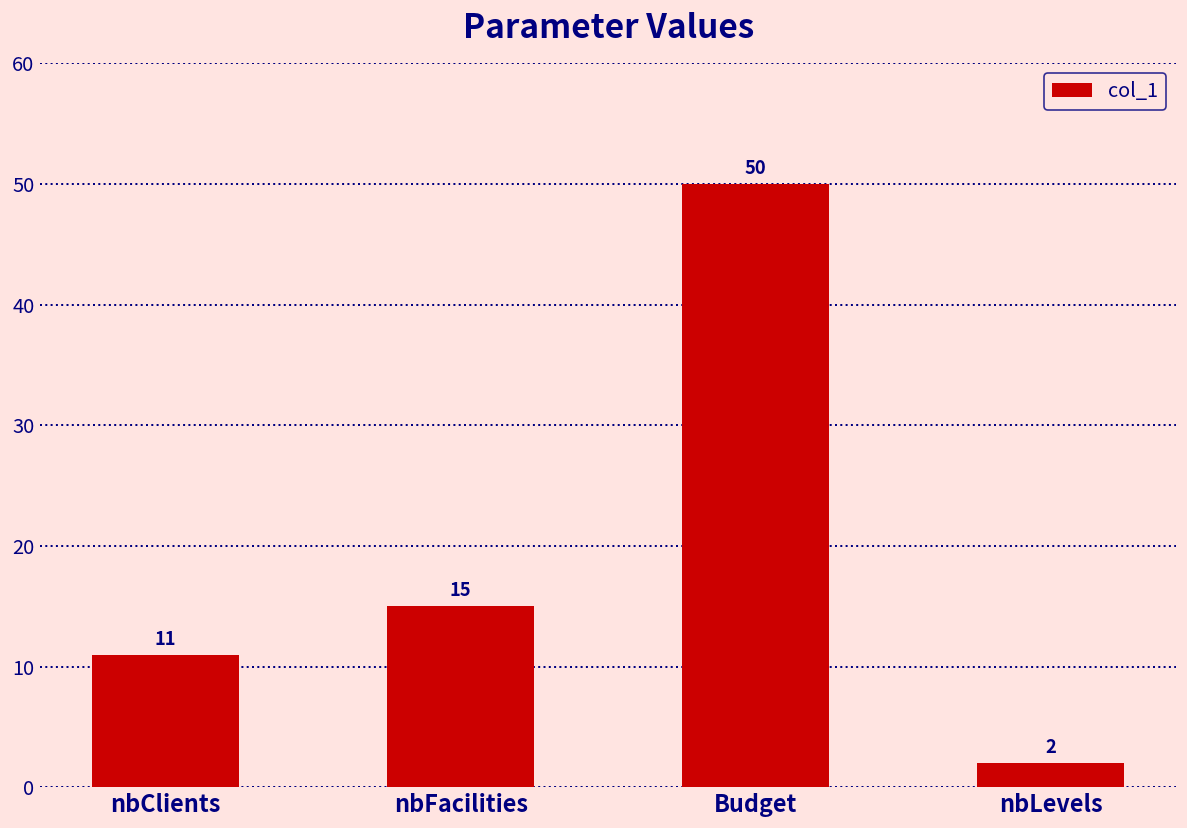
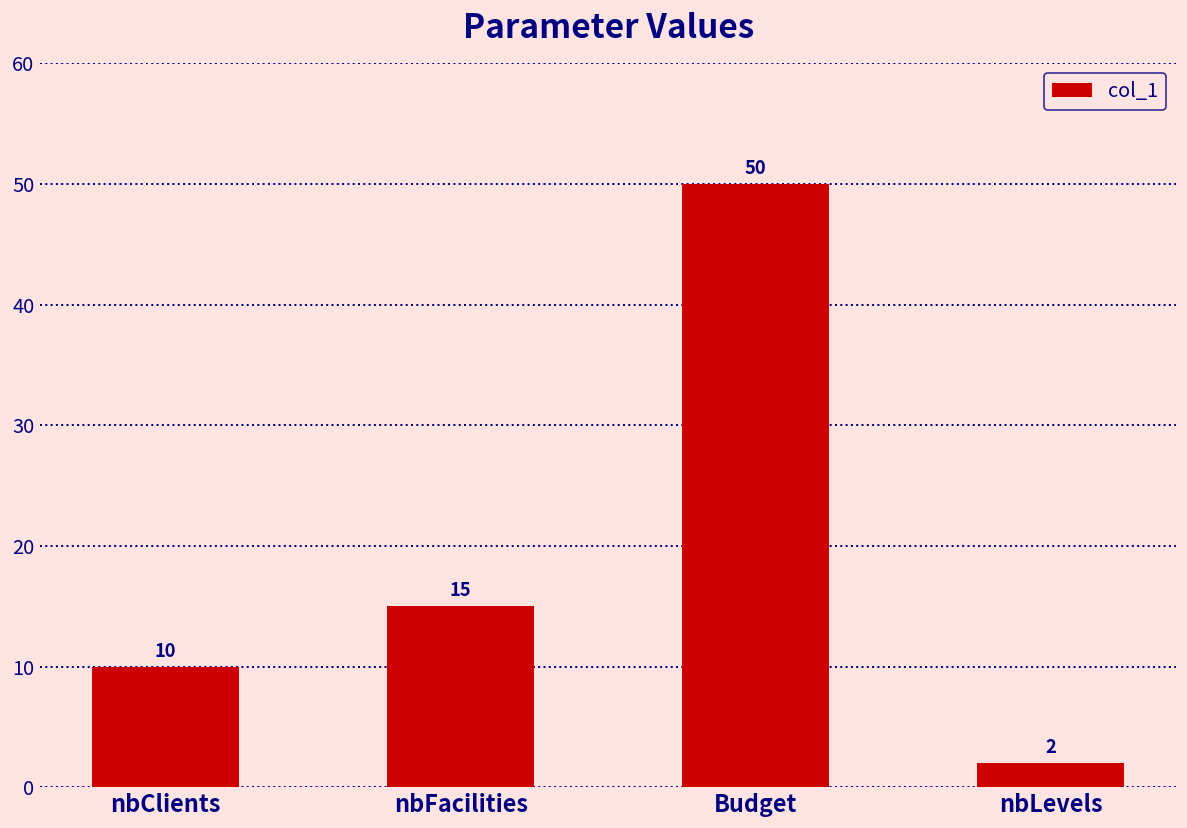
nbClients: 11 -> 10
